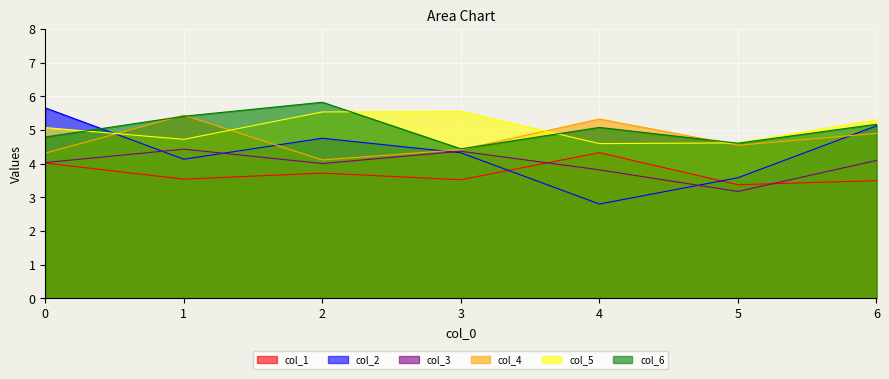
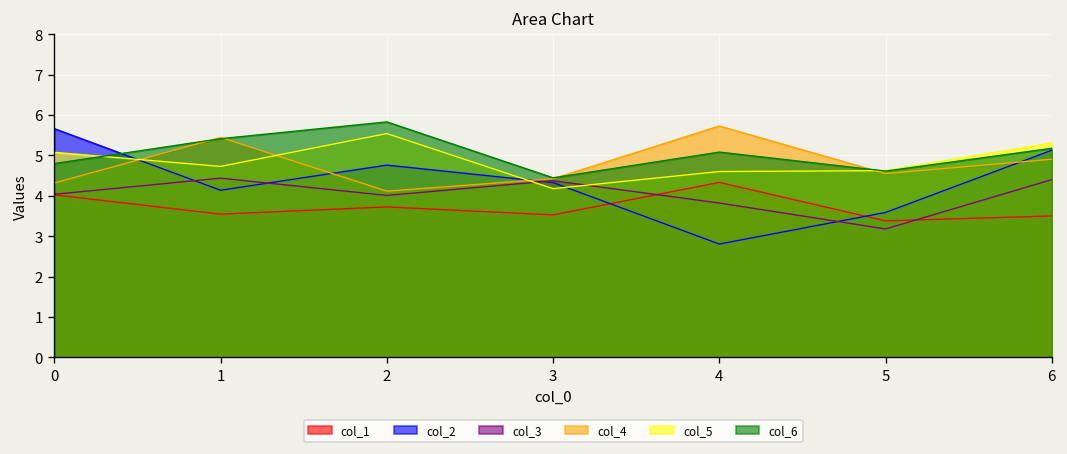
col_5, 3: 5.6 -> 4.2
col_4, 4: 5.3 -> 5.7
col_3, 6: 4.1 -> 4.4
